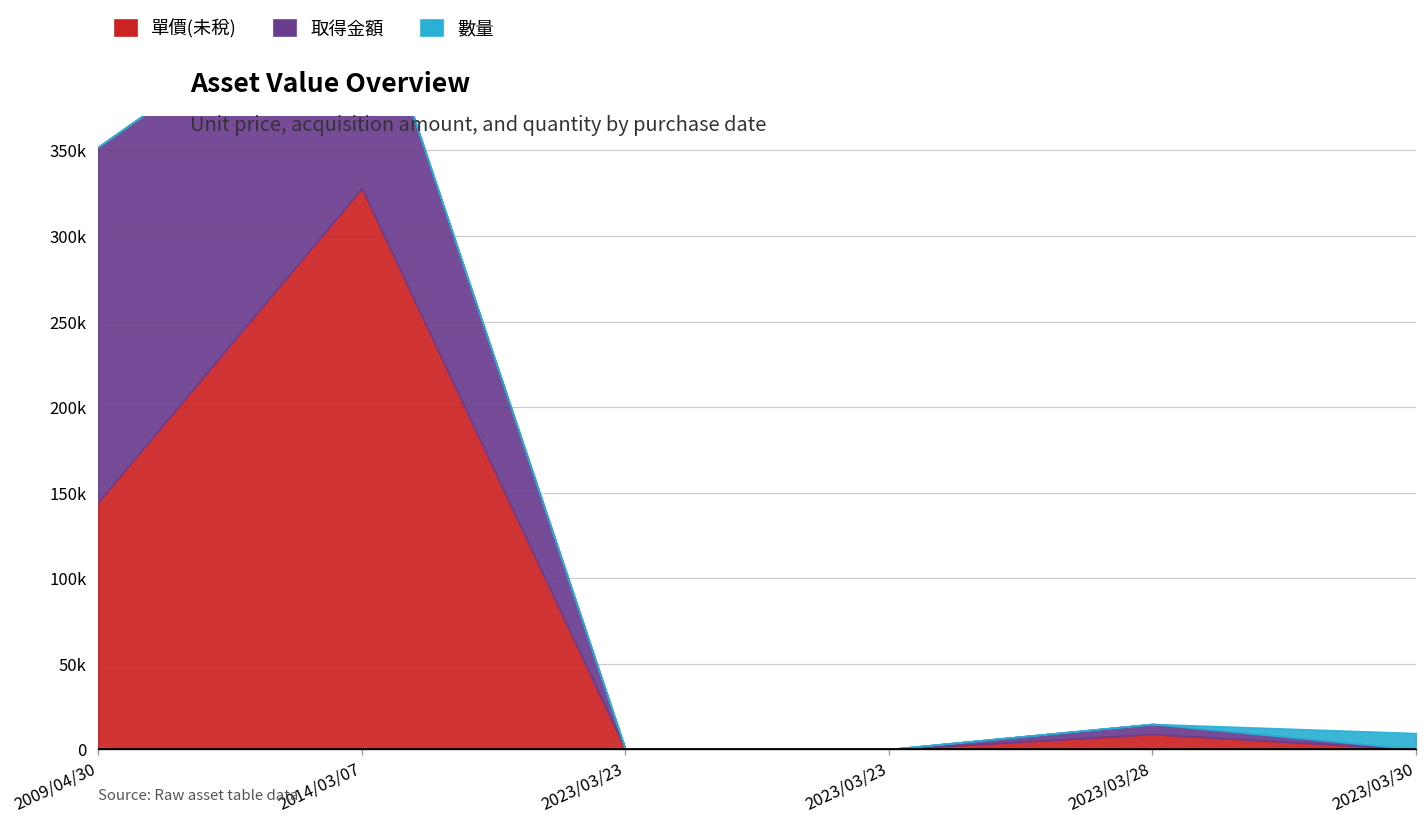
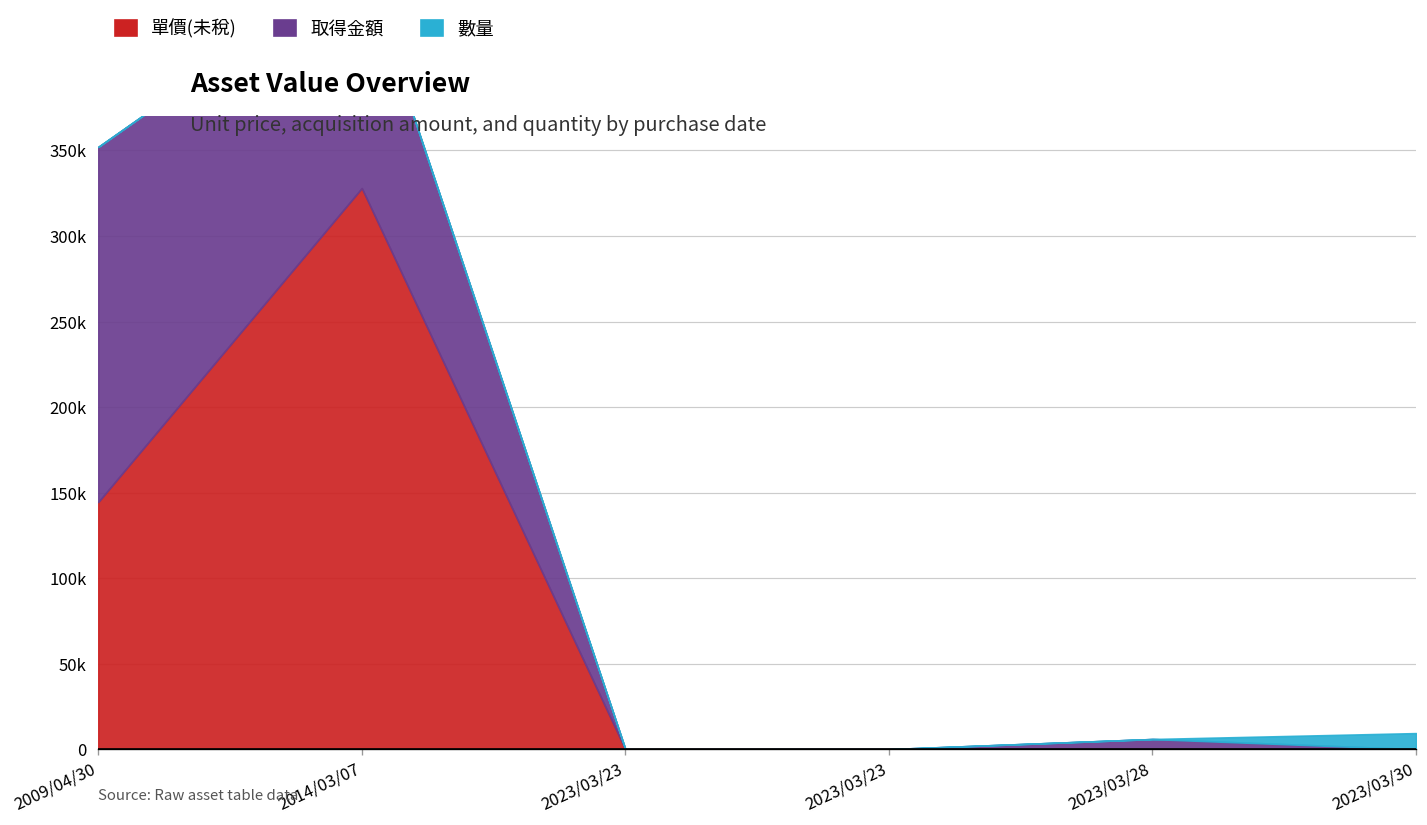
單價(未稅), 2023/03/28: 9000 -> 0
